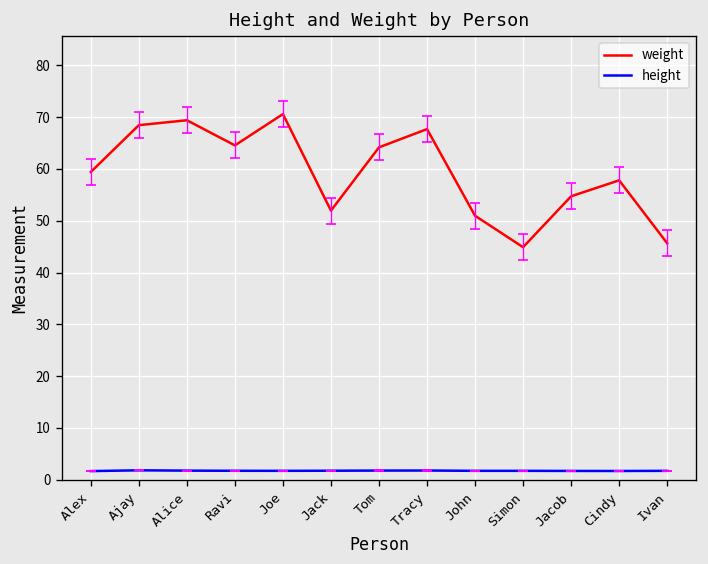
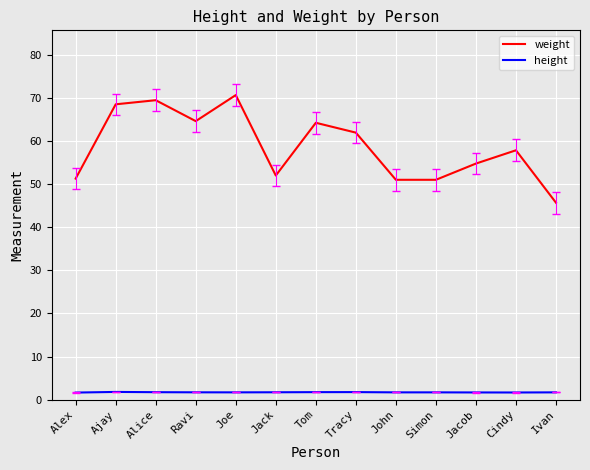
weight, Alex: 59 -> 51
weight, Tracy: 68 -> 62
weight, Simon: 45 -> 51
